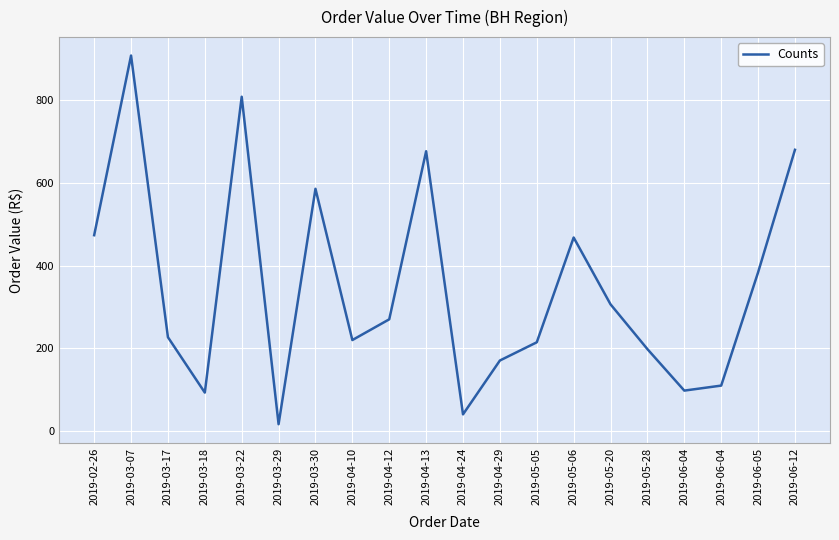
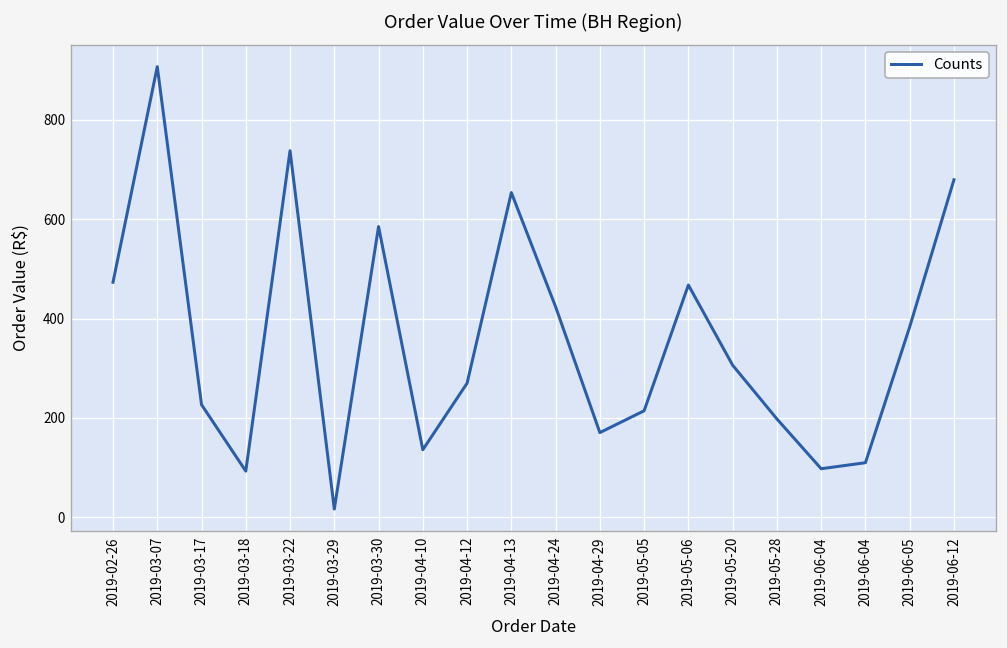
2019-03-22: 810 -> 740
2019-04-10: 220 -> 140
2019-04-13: 680 -> 650
2019-04-24: 40 -> 420
